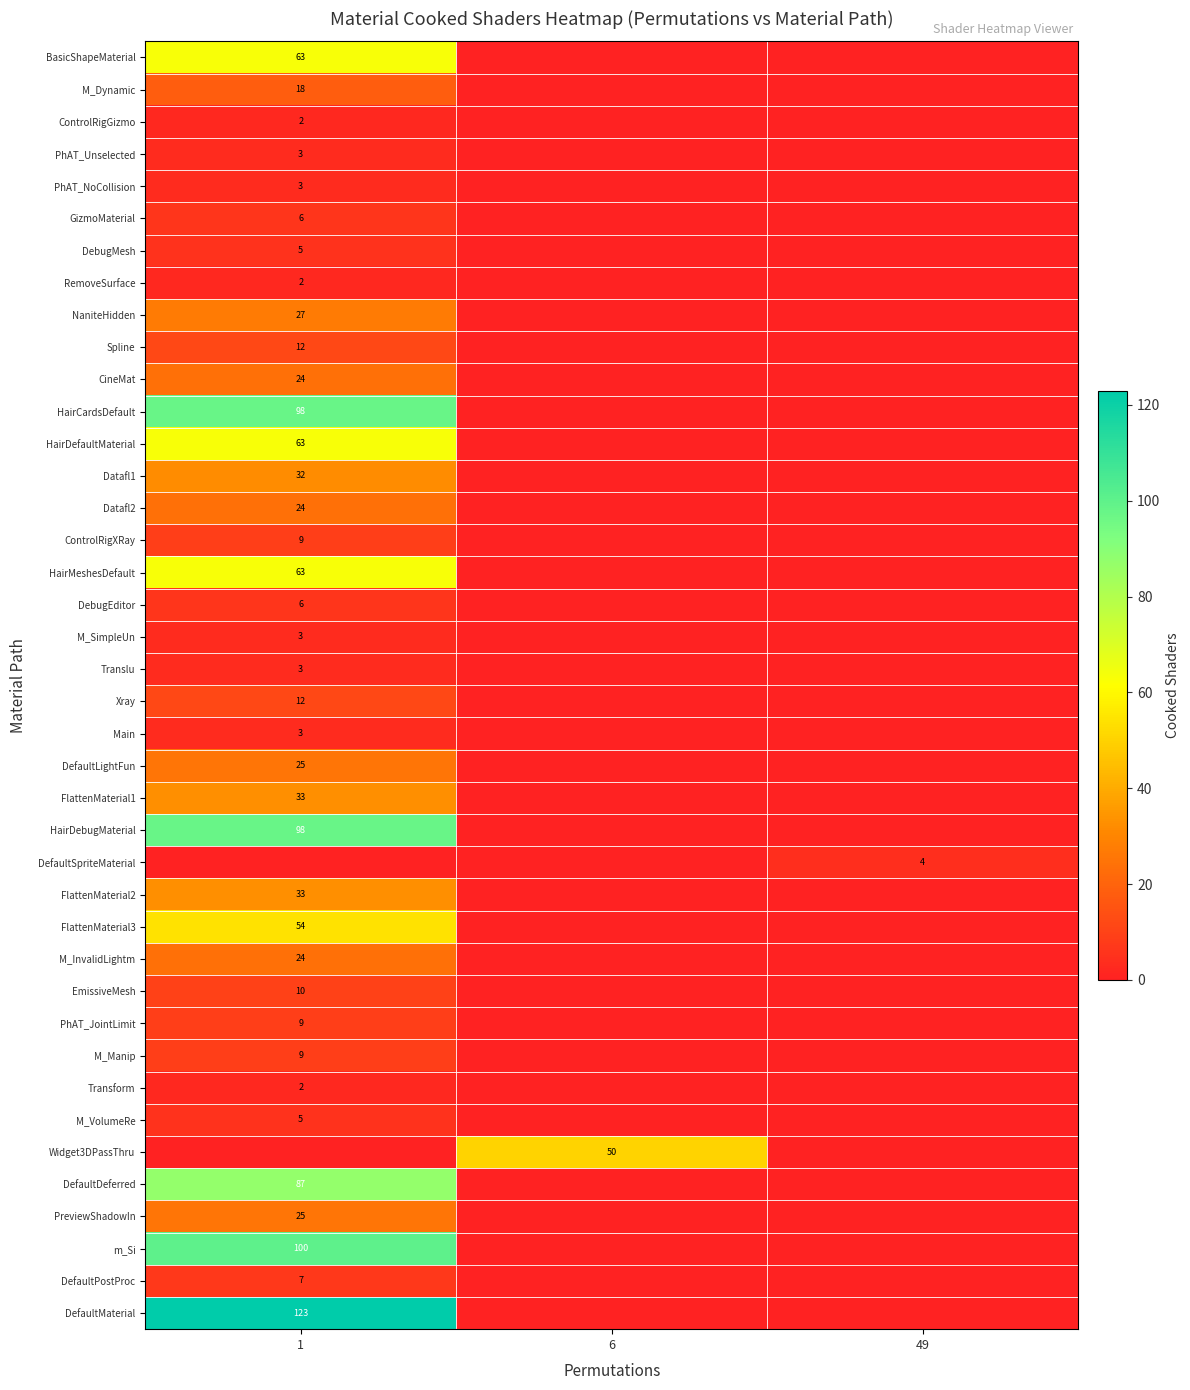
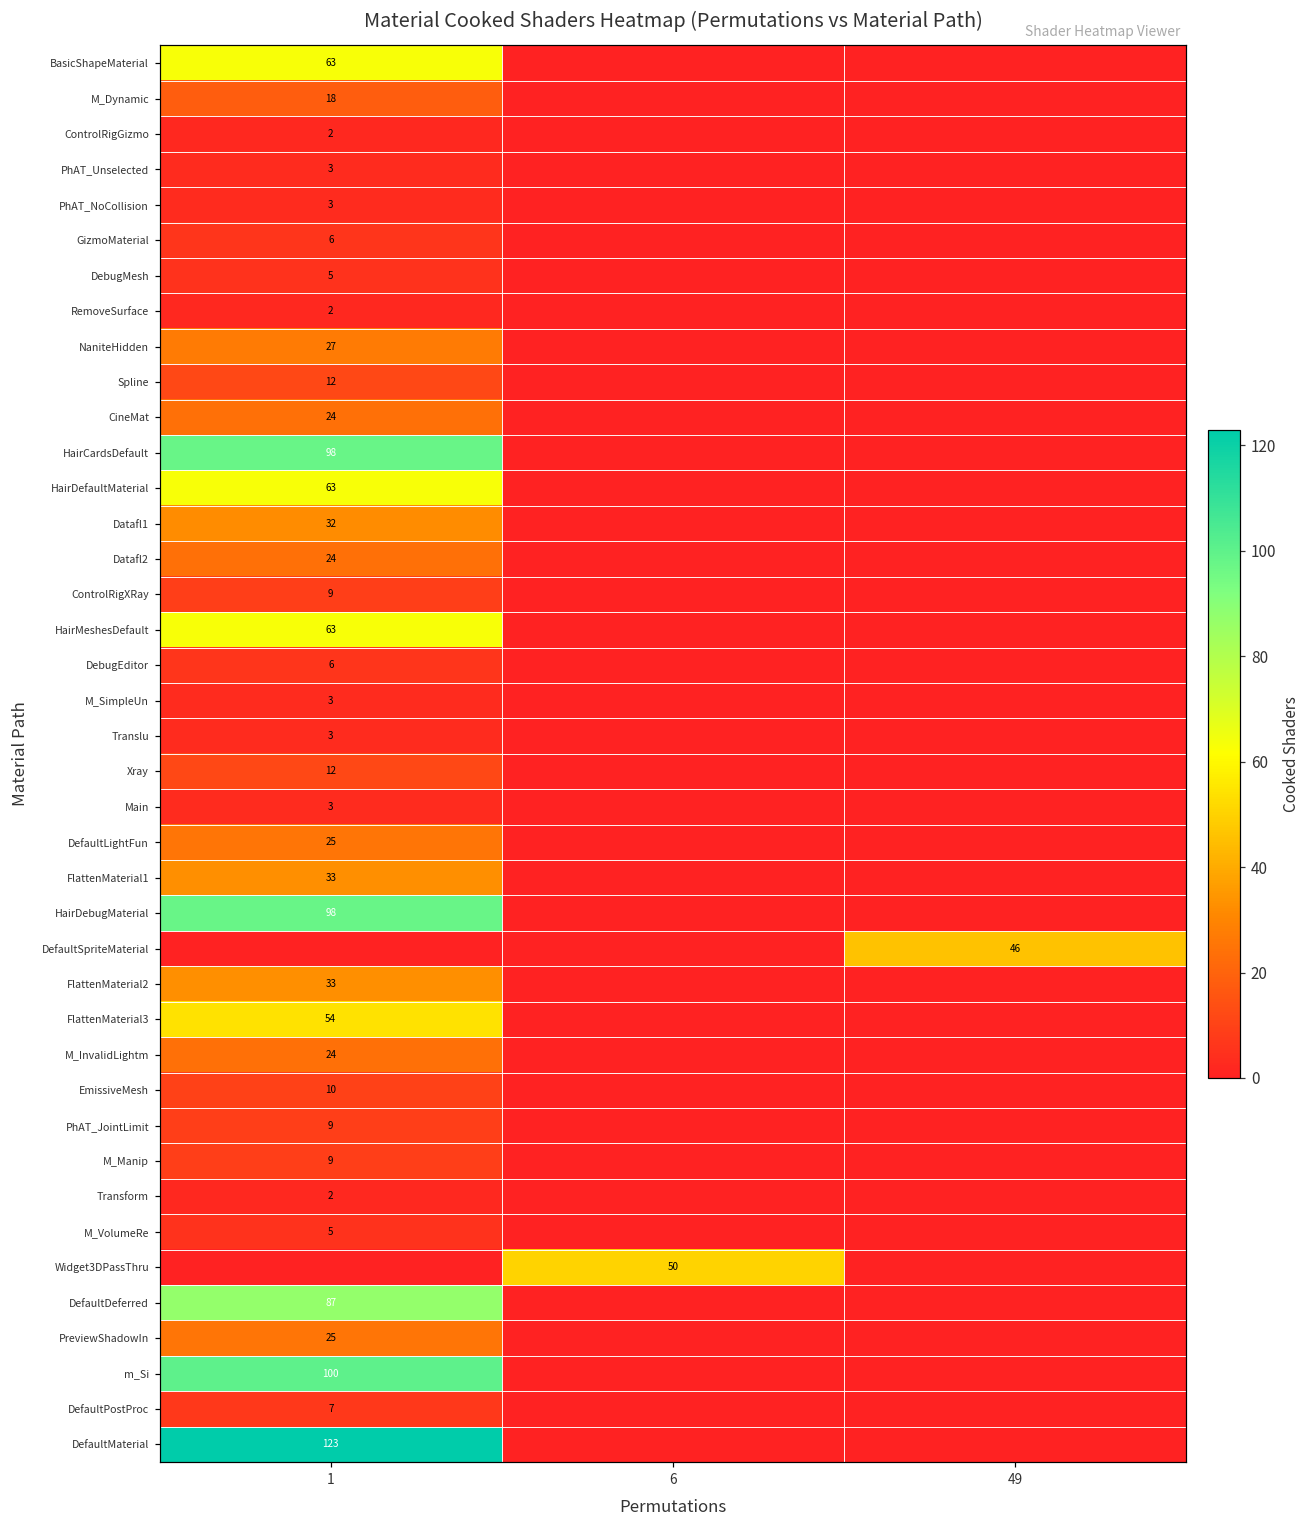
DefaultSpriteMaterial, 49: 4 -> 46
